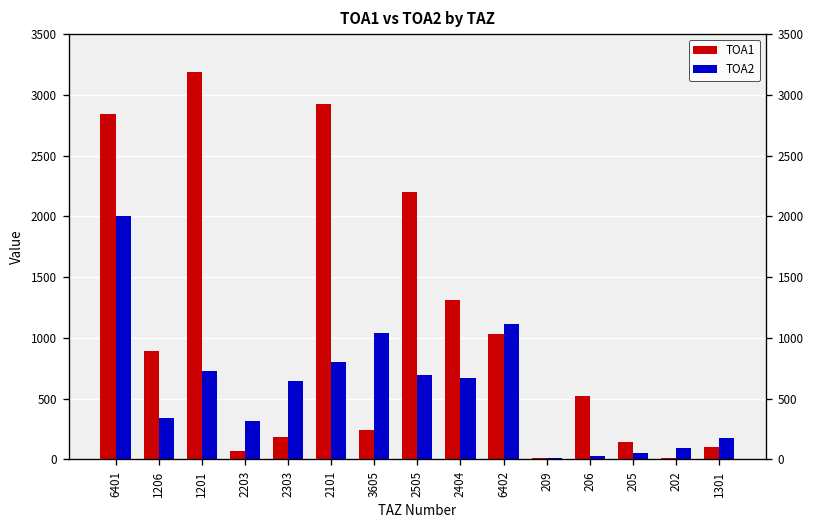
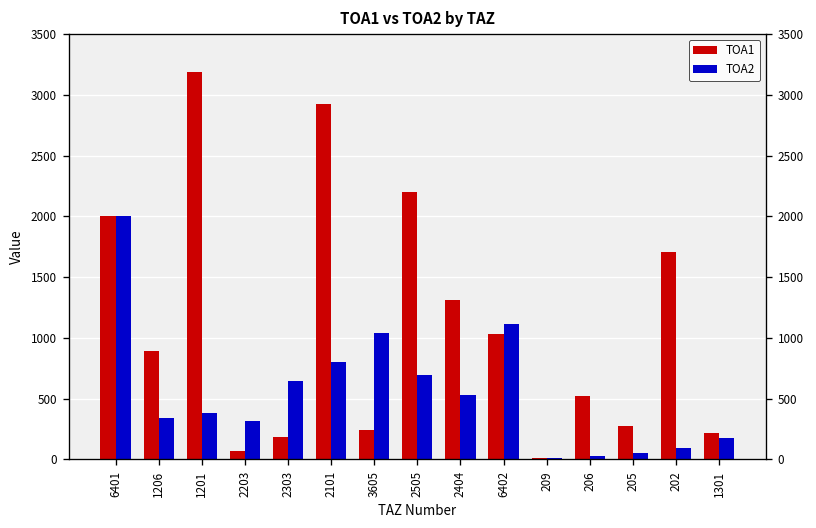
TOA1, 6401: 2840 -> 2000
TOA2, 1201: 720 -> 380
TOA2, 2404: 670 -> 530
TOA1, 205: 140 -> 270
TOA1, 202: 10 -> 1710
TOA1, 1301: 100 -> 220
